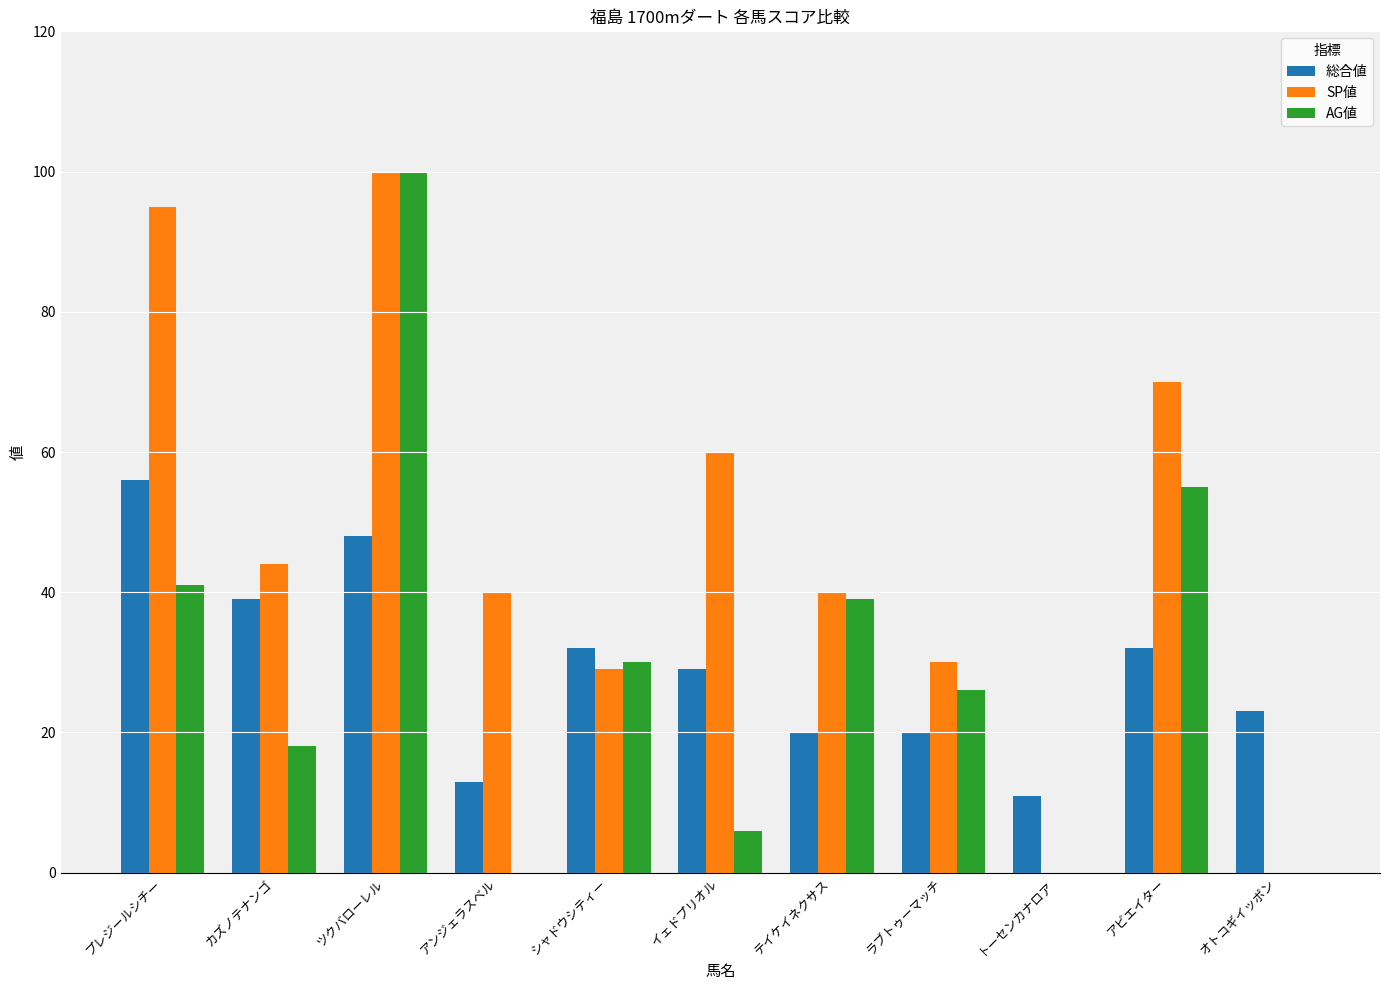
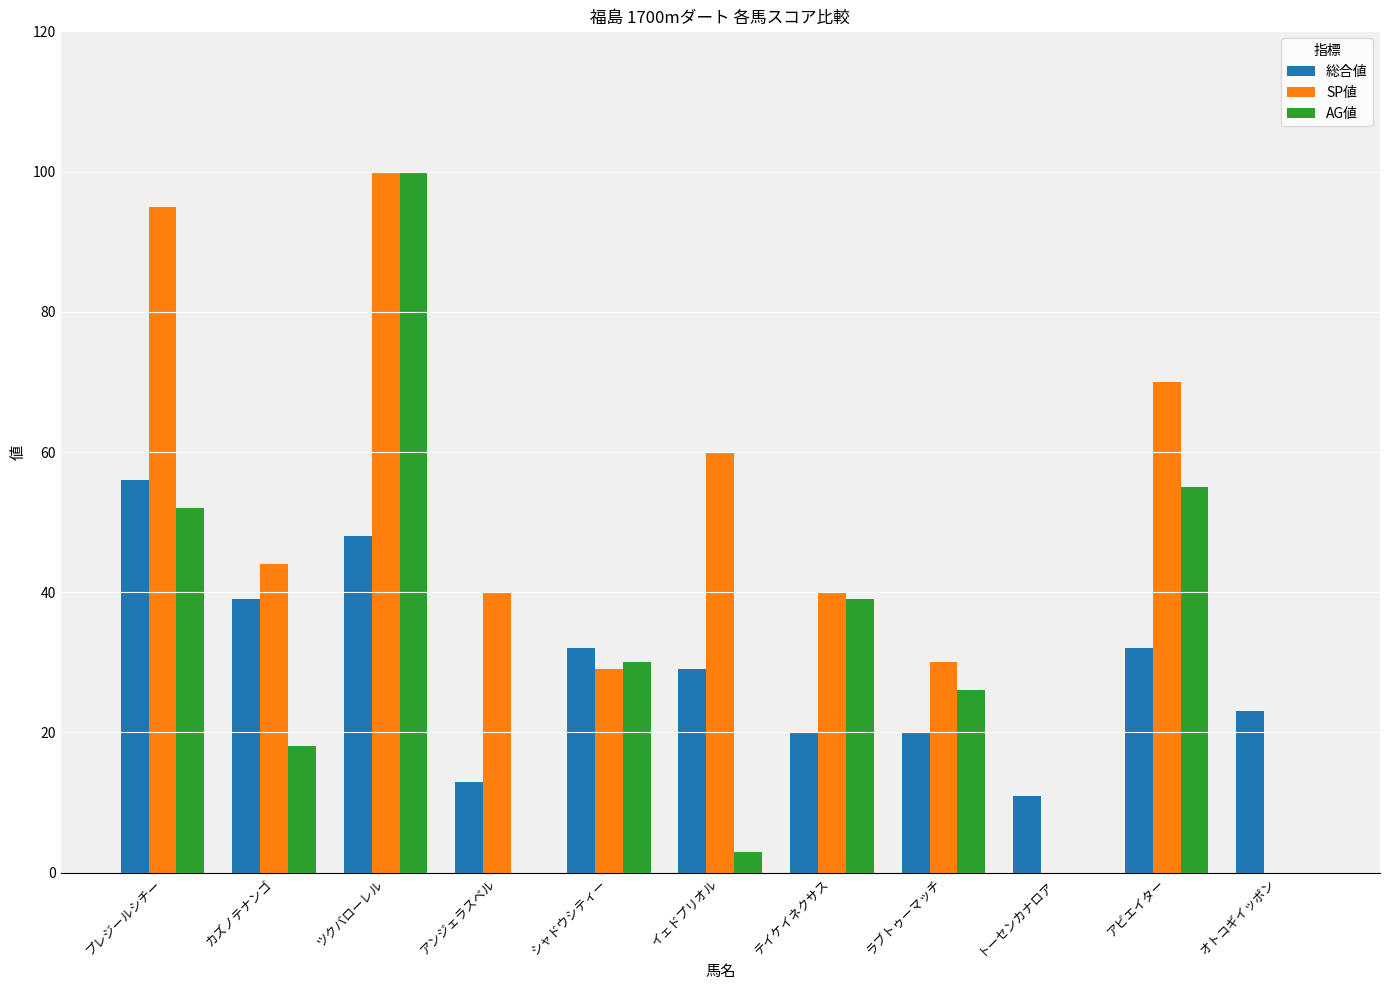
AG値, プレジールシチー: 41 -> 52
AG値, イェドプリオル: 6 -> 3
